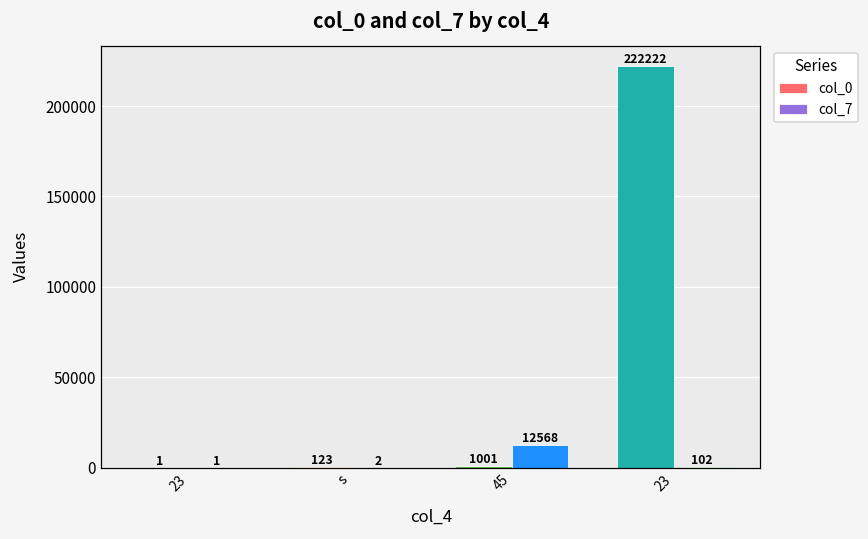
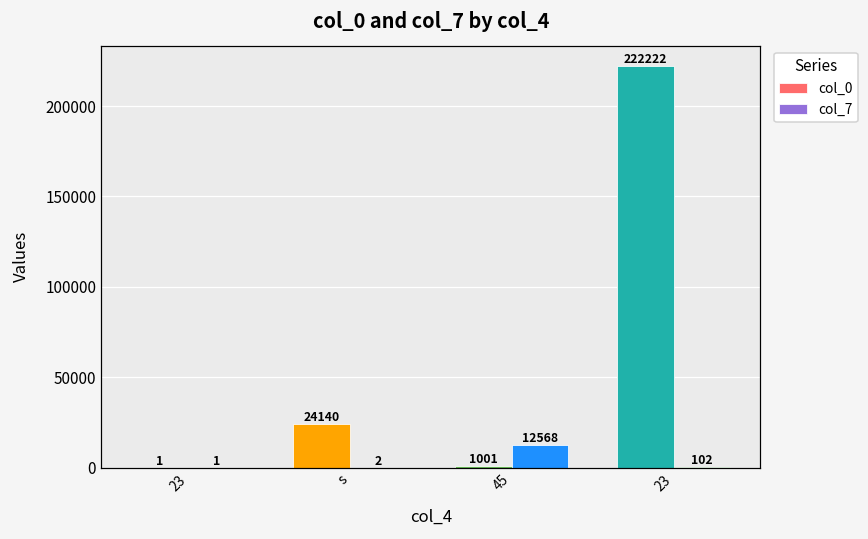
col_0, s: 123 -> 24140
